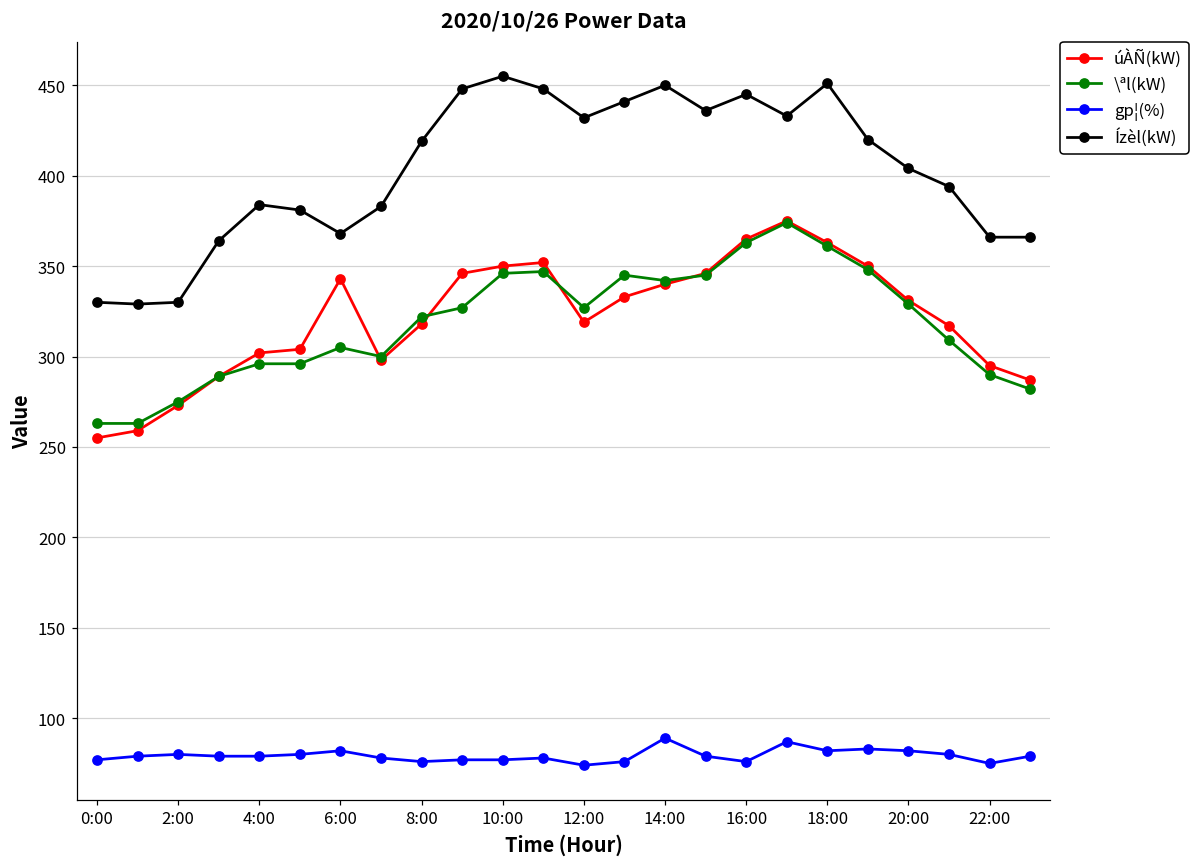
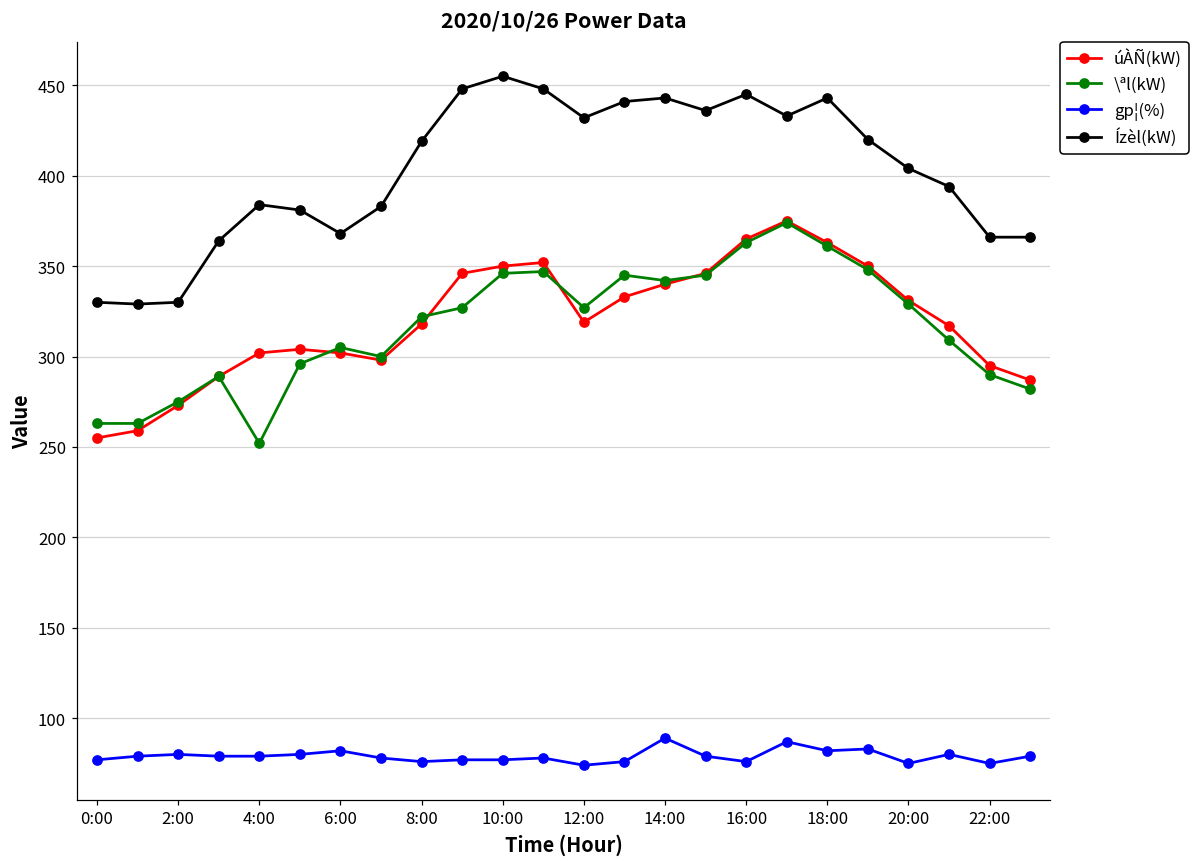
\ªl(kW), 4:00: 296 -> 252
úÀÑ(kW), 6:00: 343 -> 302
Ízèl(kW), 14:00: 450 -> 443
Ízèl(kW), 18:00: 451 -> 443
gp¦(%), 20:00: 82 -> 75
